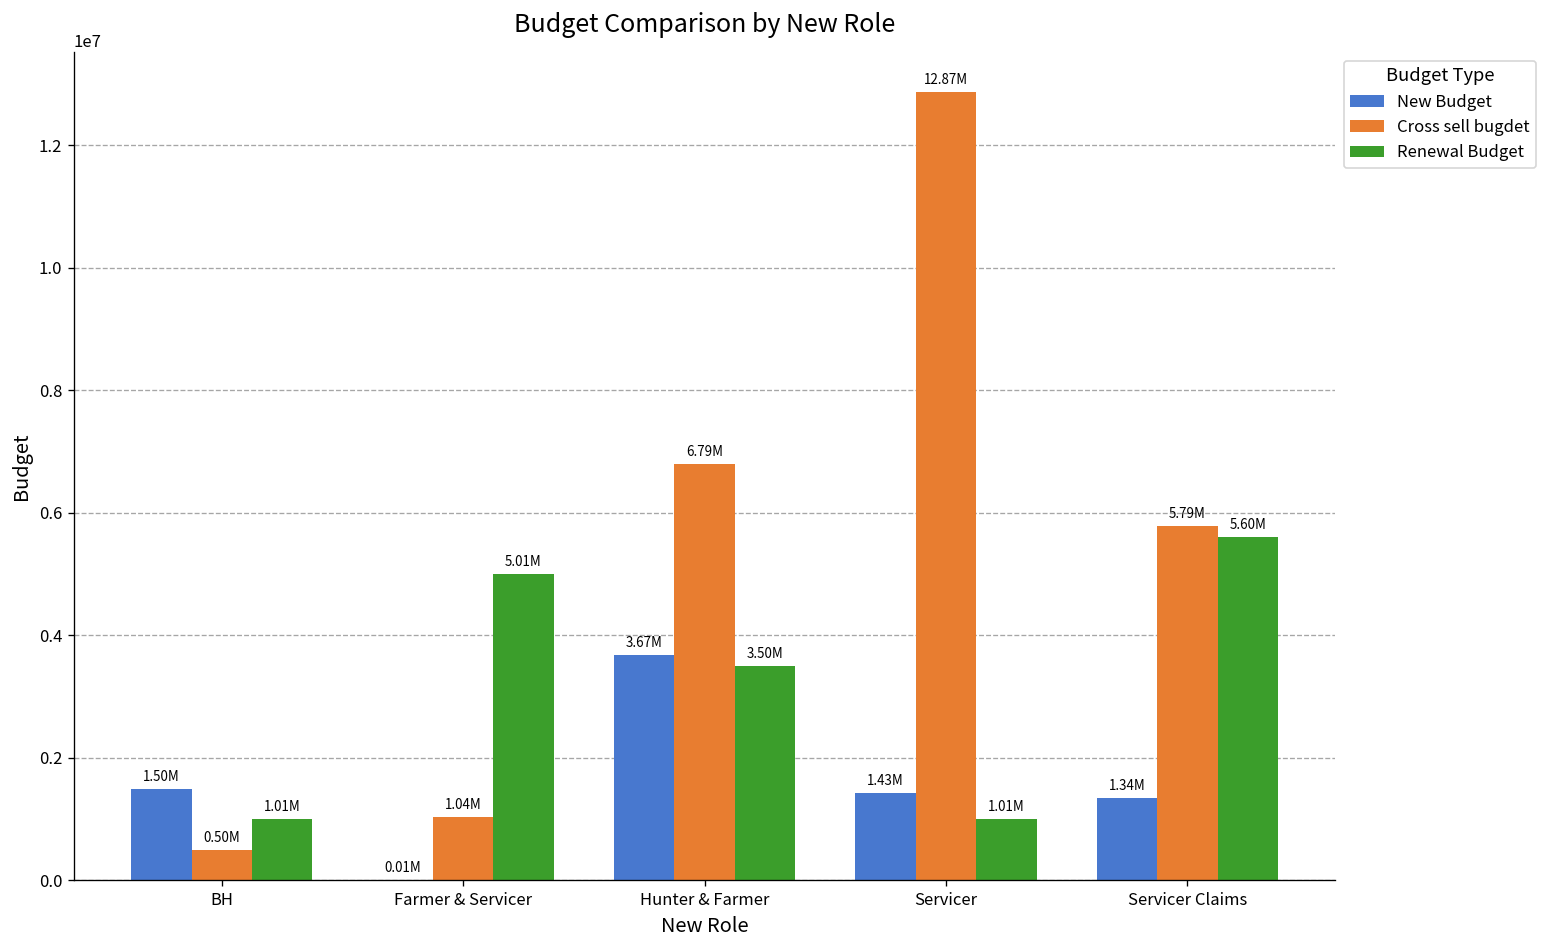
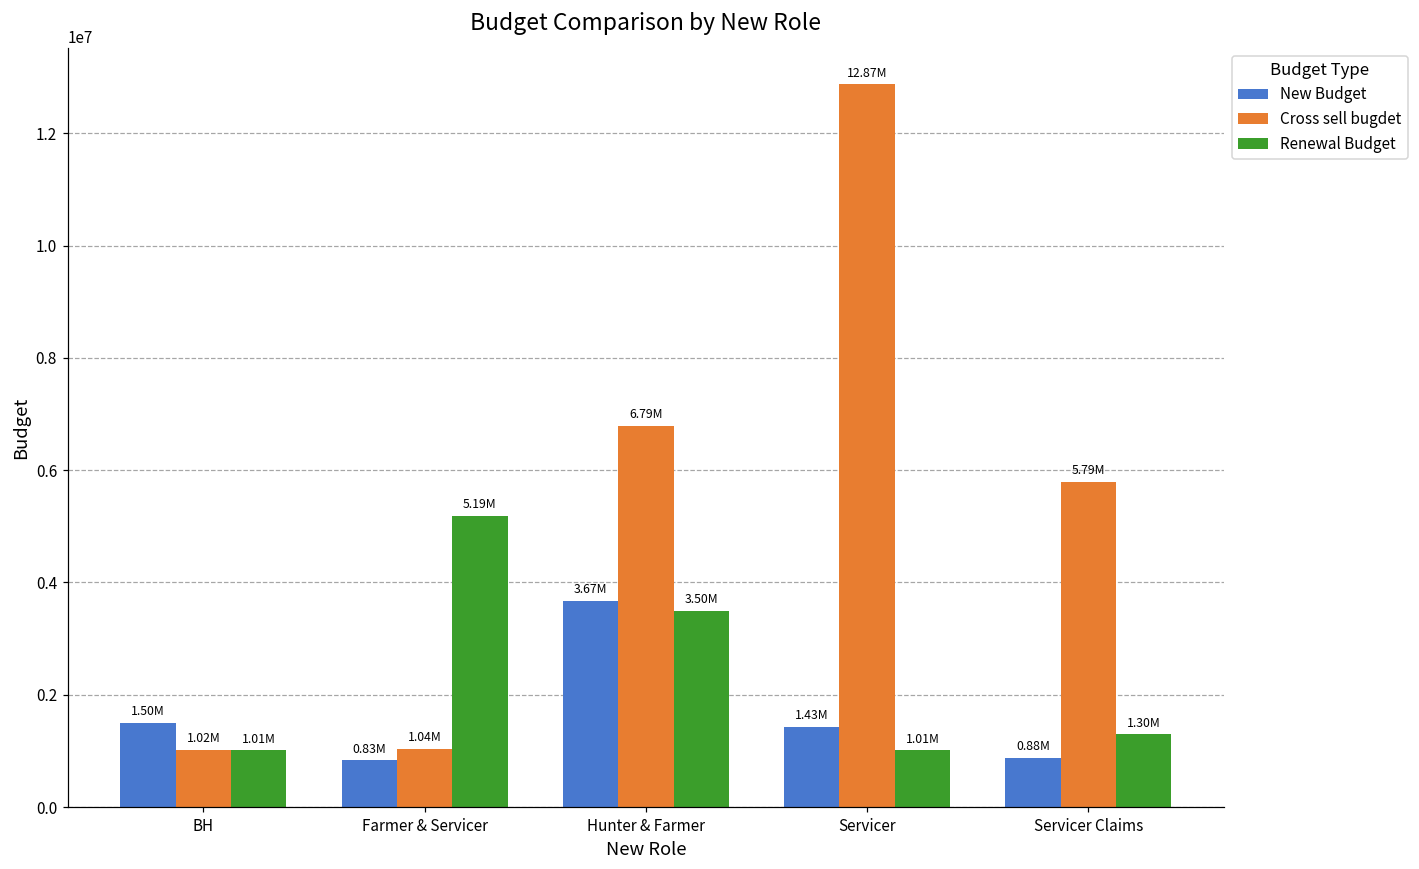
Cross sell bugdet, BH: 0.50M -> 1.02M
New Budget, Farmer & Servicer: 0.01M -> 0.83M
Renewal Budget, Farmer & Servicer: 5.01M -> 5.19M
New Budget, Servicer Claims: 1.34M -> 0.88M
Renewal Budget, Servicer Claims: 5.60M -> 1.30M
